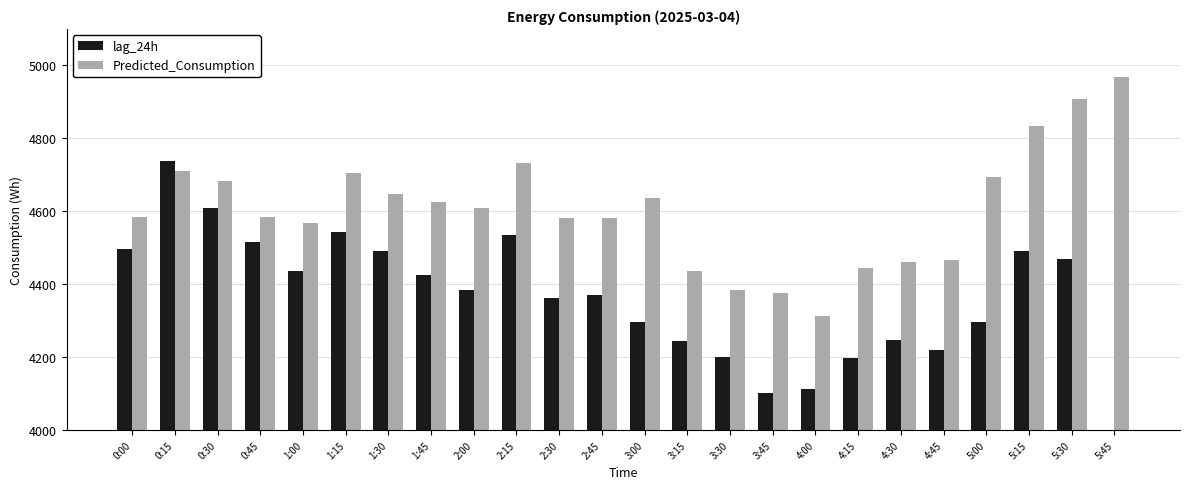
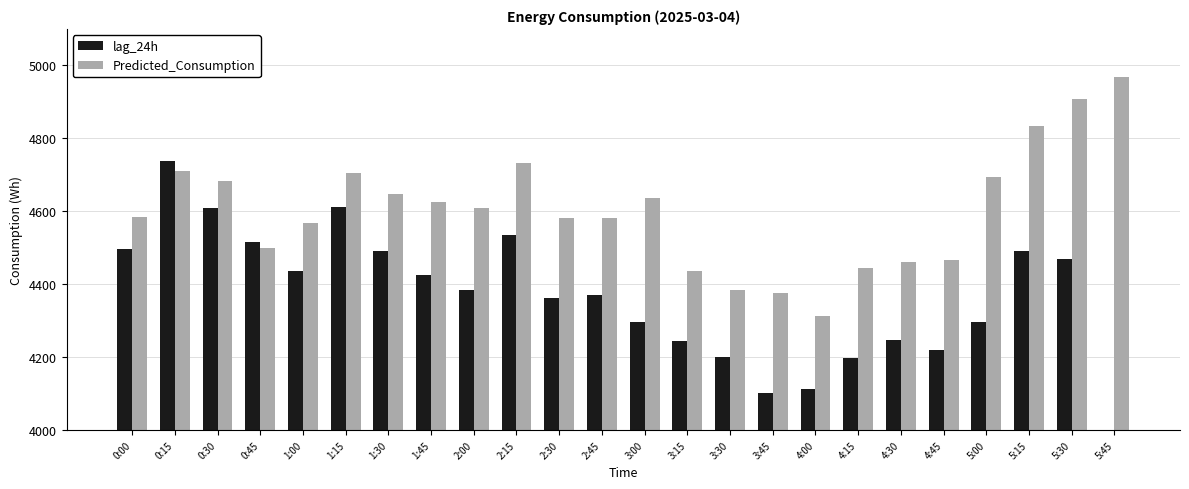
Predicted_Consumption, 0:45: 4590 -> 4500
lag_24h, 1:15: 4540 -> 4610
